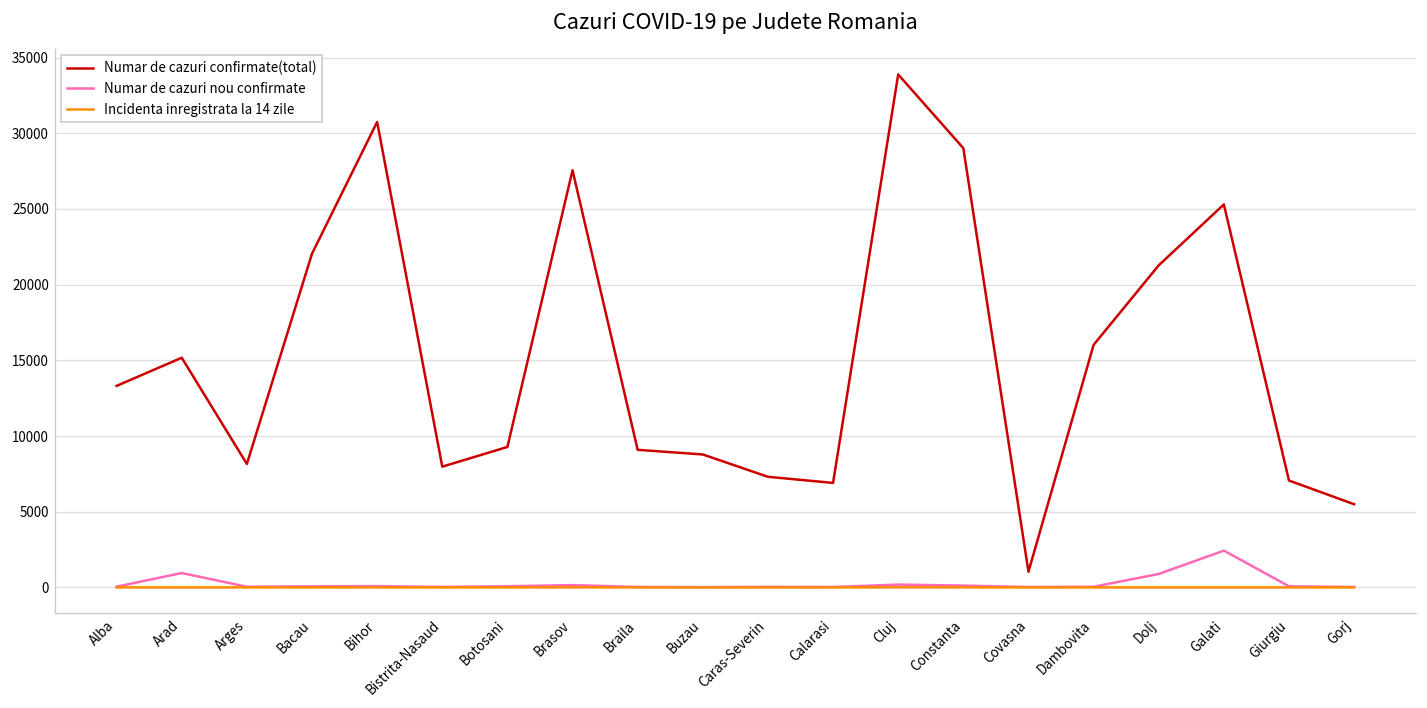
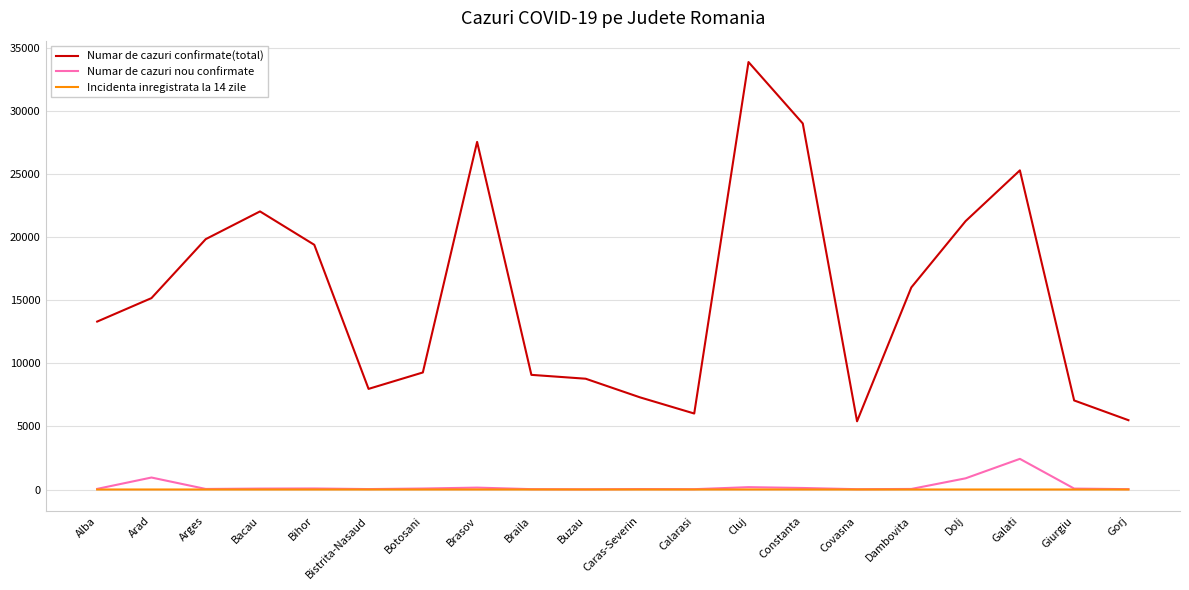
Numar de cazuri confirmate(total), Arges: 8200 -> 19800
Numar de cazuri confirmate(total), Bihor: 30700 -> 19400
Numar de cazuri confirmate(total), Calarasi: 6900 -> 6000
Numar de cazuri confirmate(total), Covasna: 1000 -> 5400
